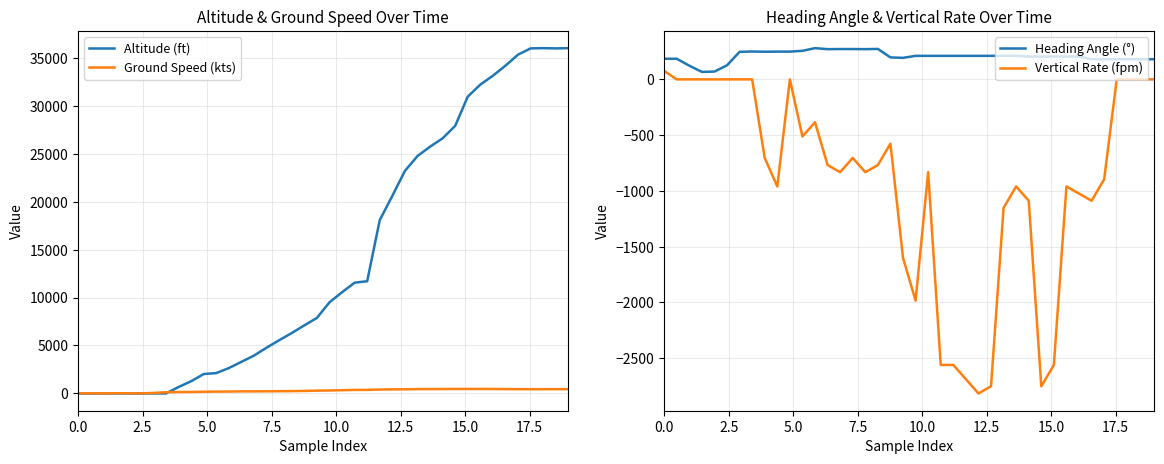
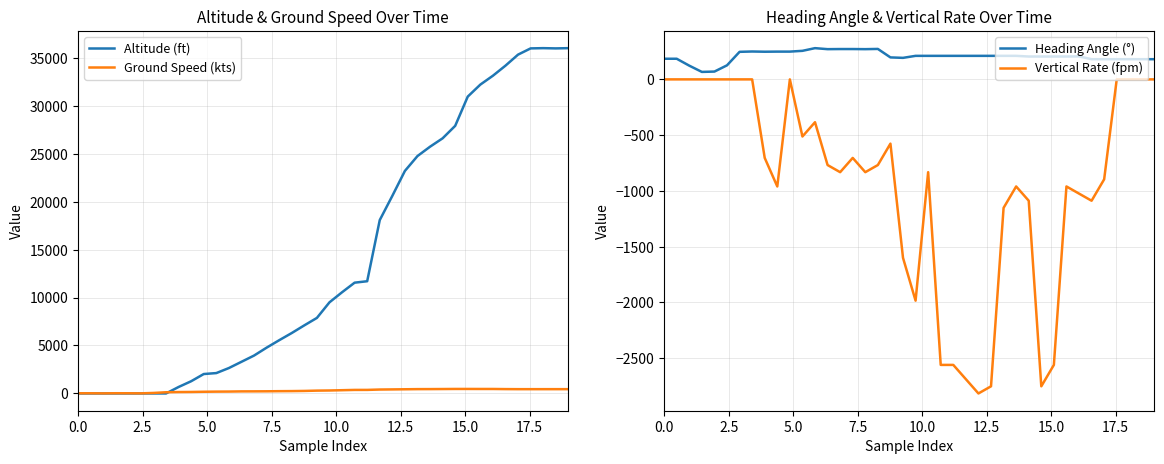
Heading Angle & Vertical Rate Over Time, Vertical Rate (fpm), 0.0: 80 -> 0
